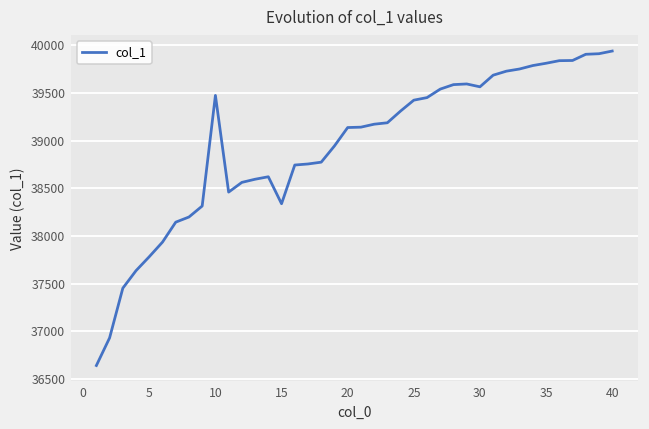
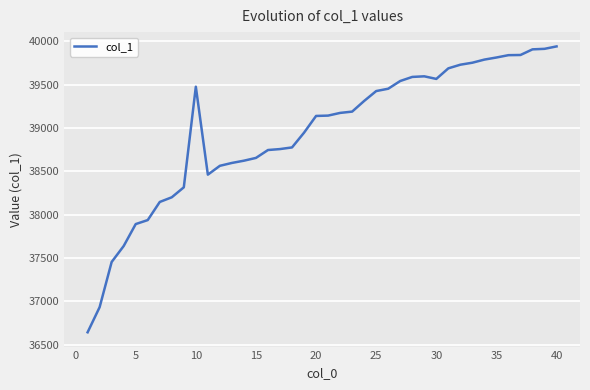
5: 37800 -> 37900
15: 38300 -> 38700
